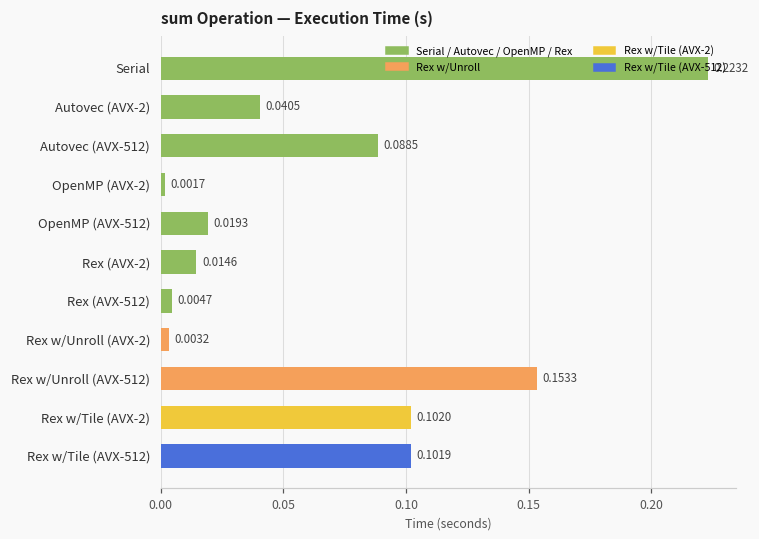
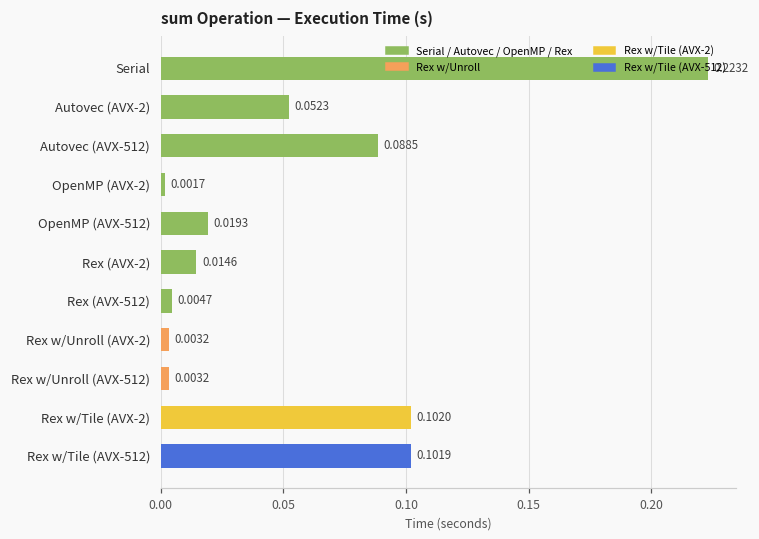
Autovec (AVX-2): 0.0405 -> 0.0523
Rex w/Unroll (AVX-512): 0.1533 -> 0.0032
